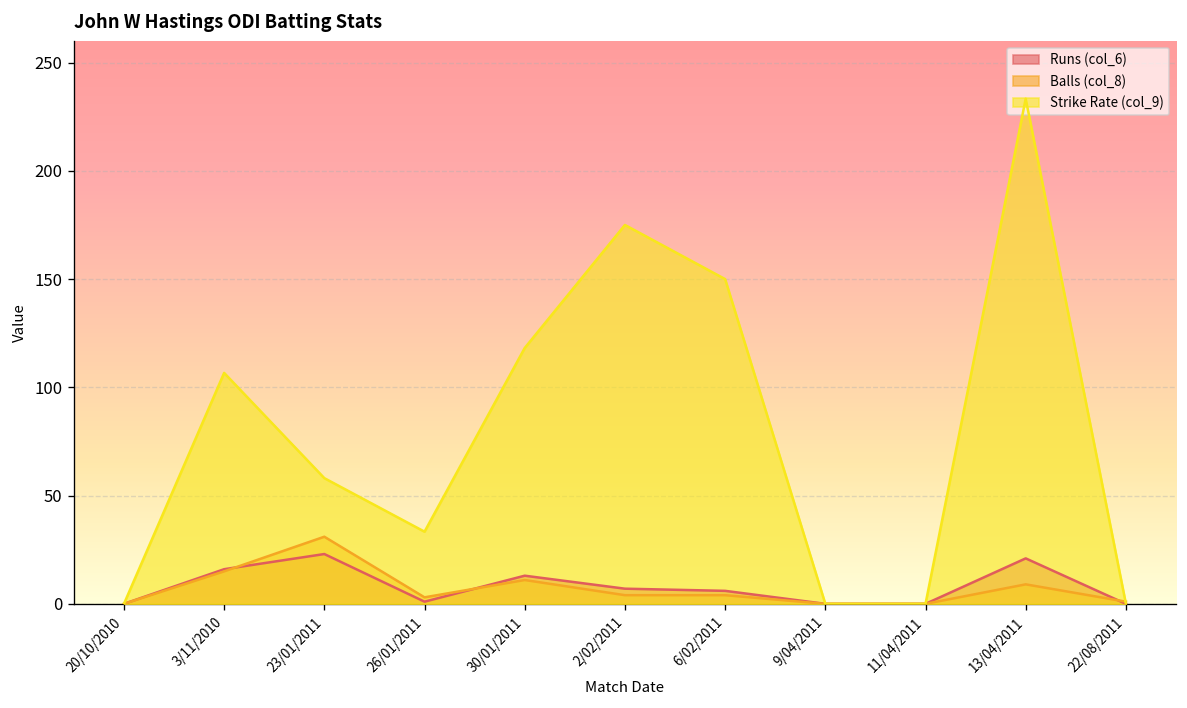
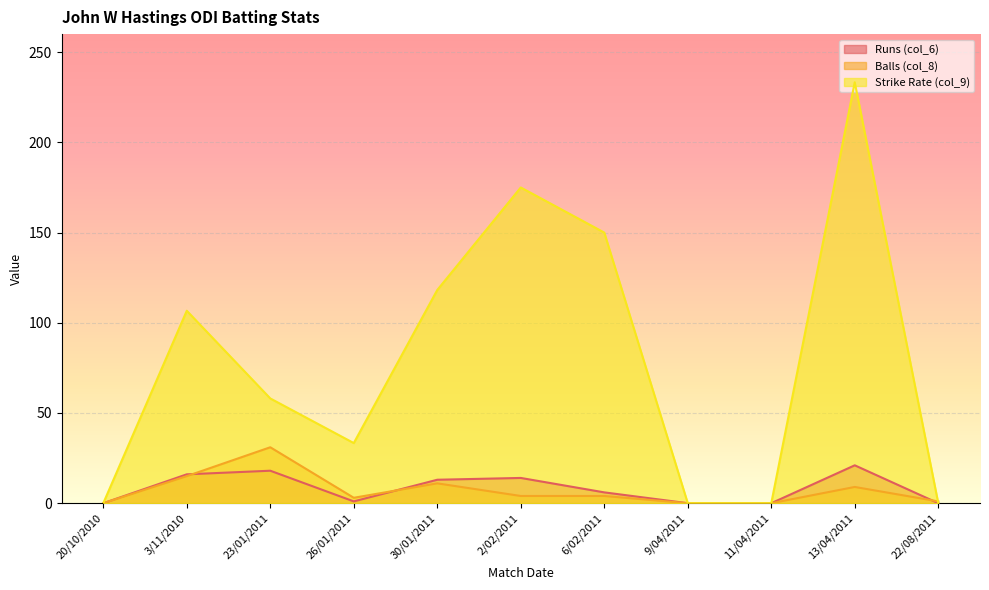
Runs (col_6), 23/01/2011: 23 -> 18
Runs (col_6), 2/02/2011: 7 -> 14
